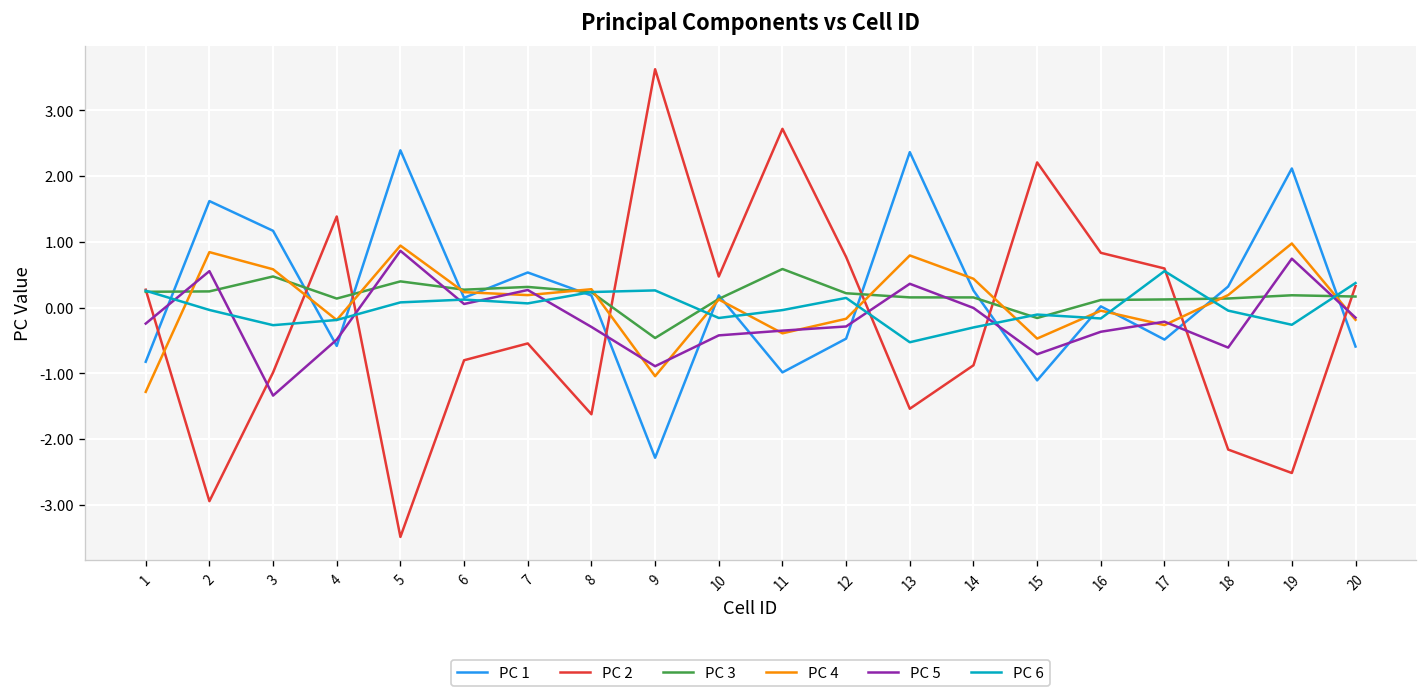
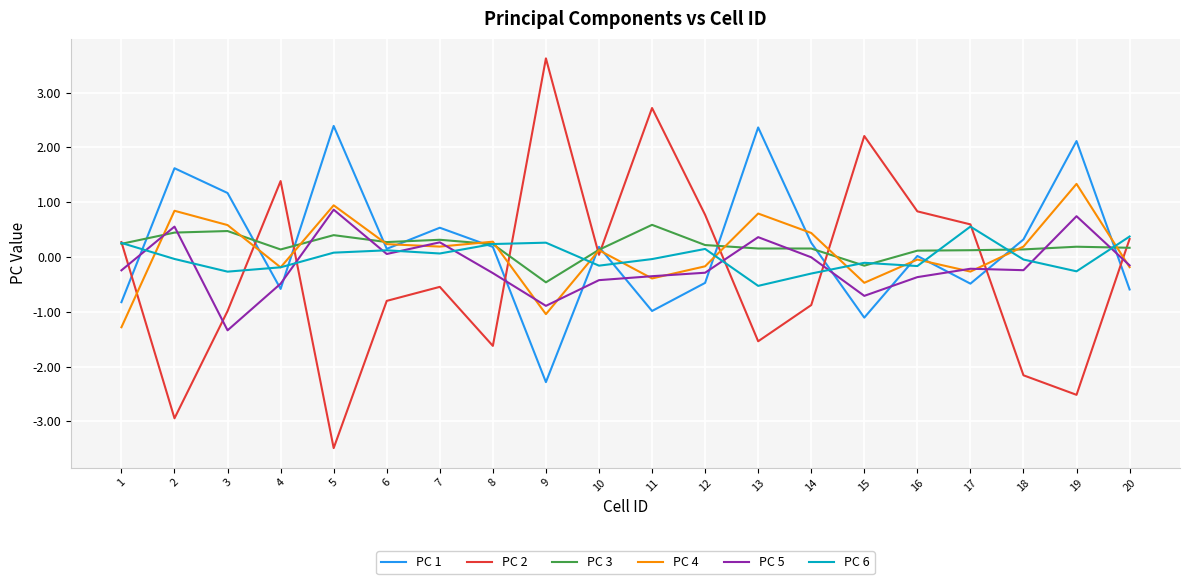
PC 3, 2: 0.2 -> 0.4
PC 2, 10: 0.5 -> 0.0
PC 5, 18: -0.6 -> -0.2
PC 4, 19: 1.0 -> 1.3
